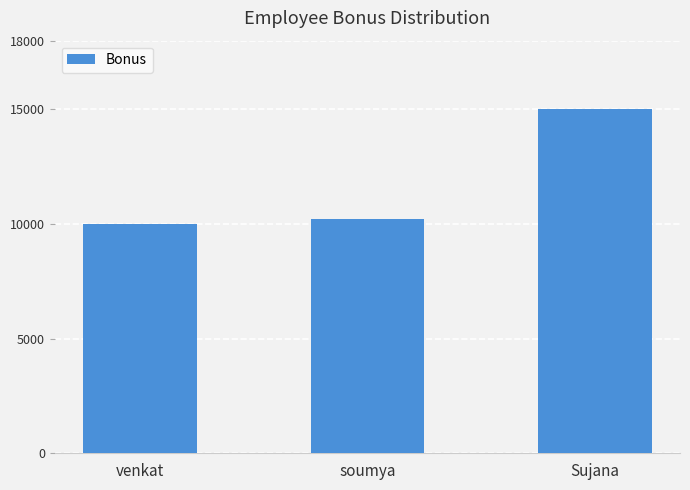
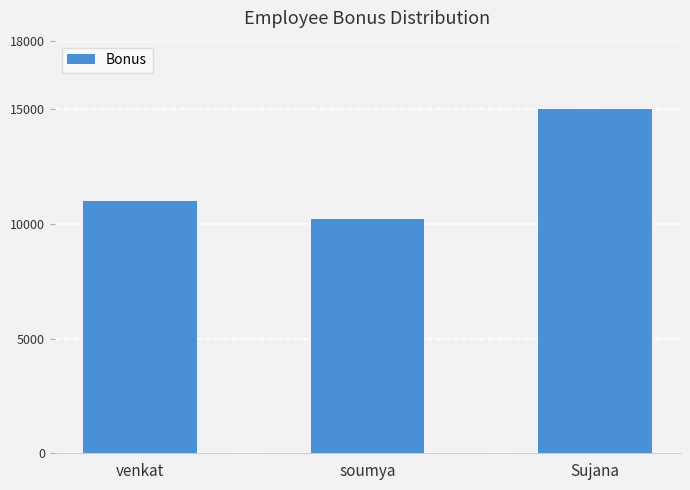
venkat: 10000 -> 11000
